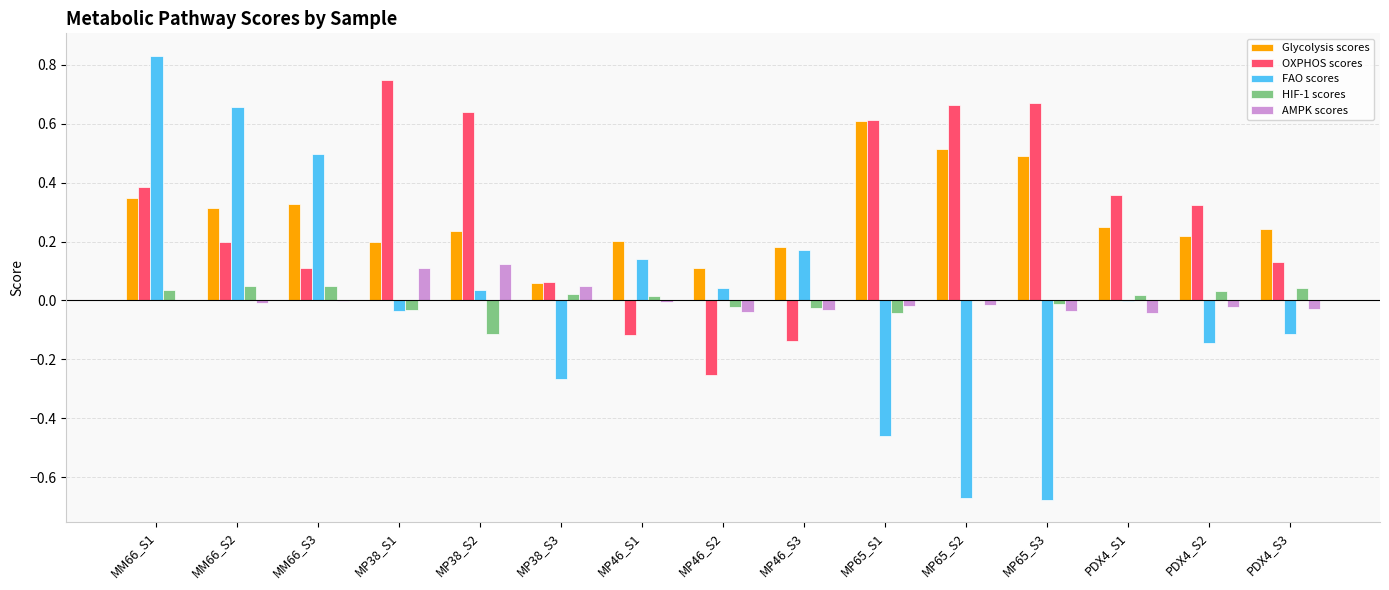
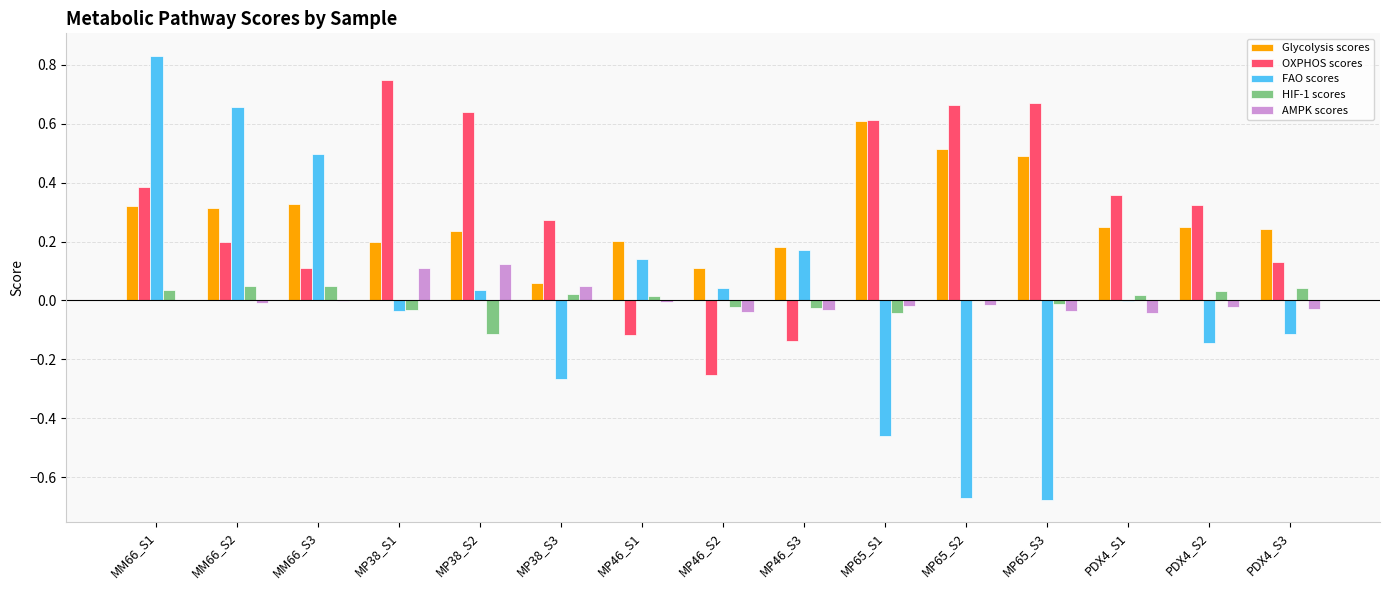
Glycolysis scores, MM66_S1: 0.35 -> 0.32
OXPHOS scores, MP38_S3: 0.06 -> 0.27
Glycolysis scores, PDX4_S2: 0.22 -> 0.25
